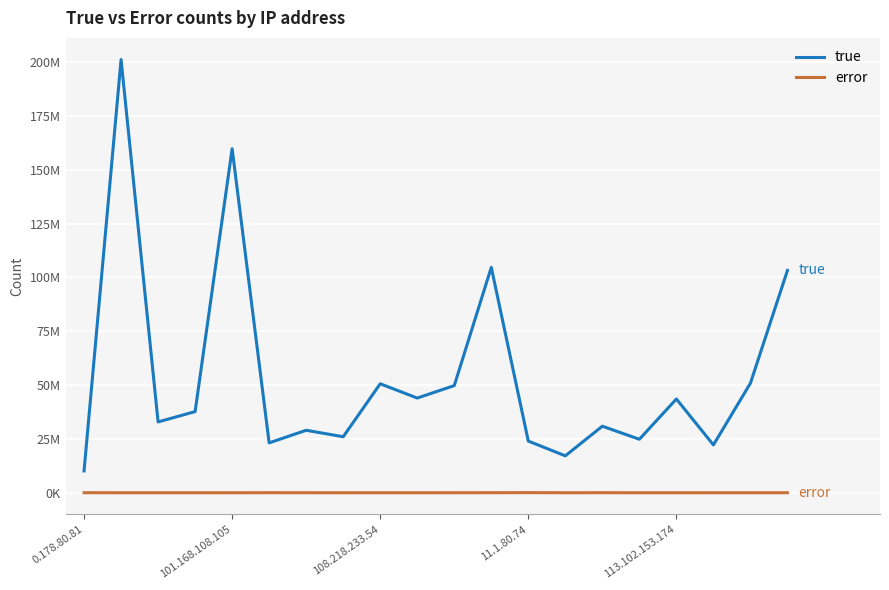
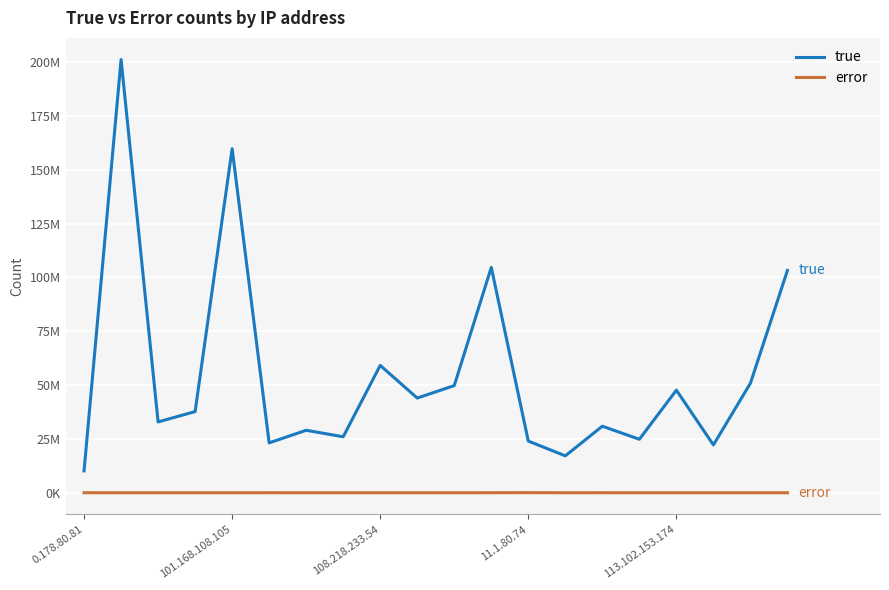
true, 108.218.233.54: 51000000 -> 59000000
true, 113.102.153.174: 44000000 -> 48000000
